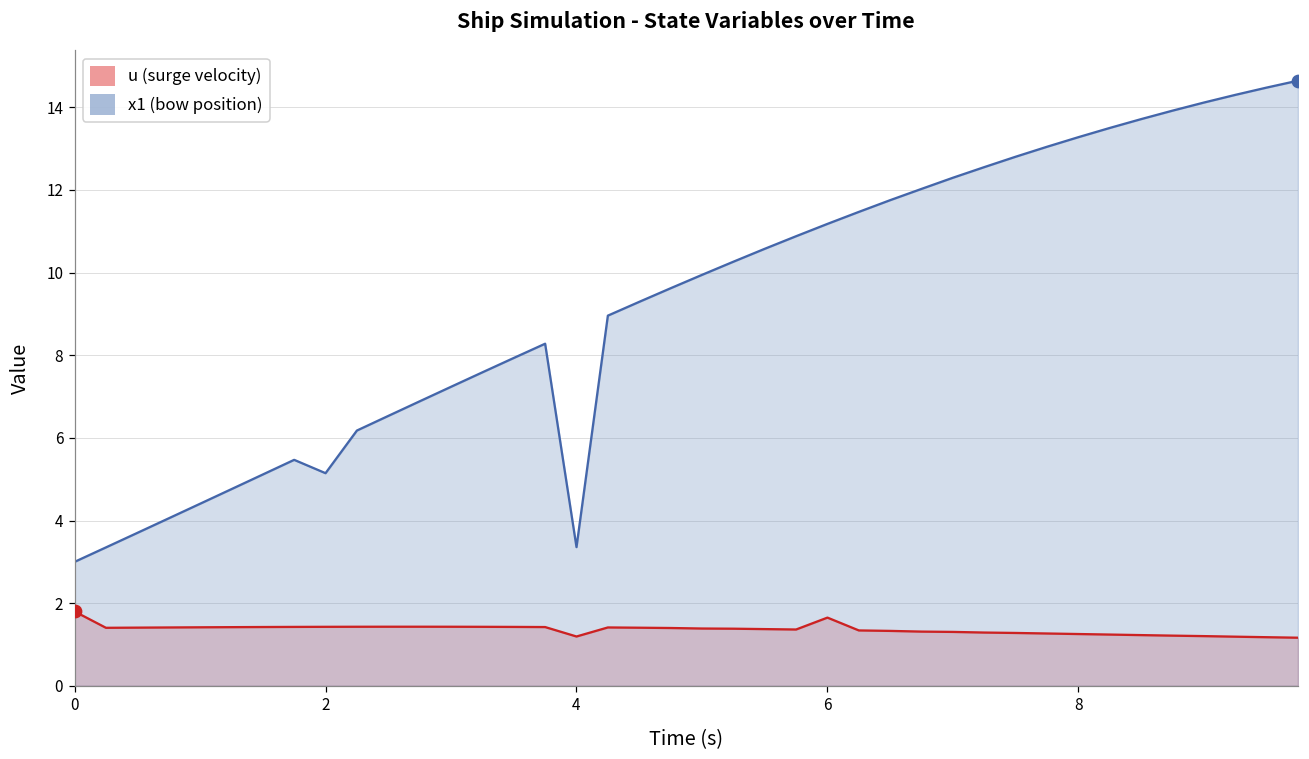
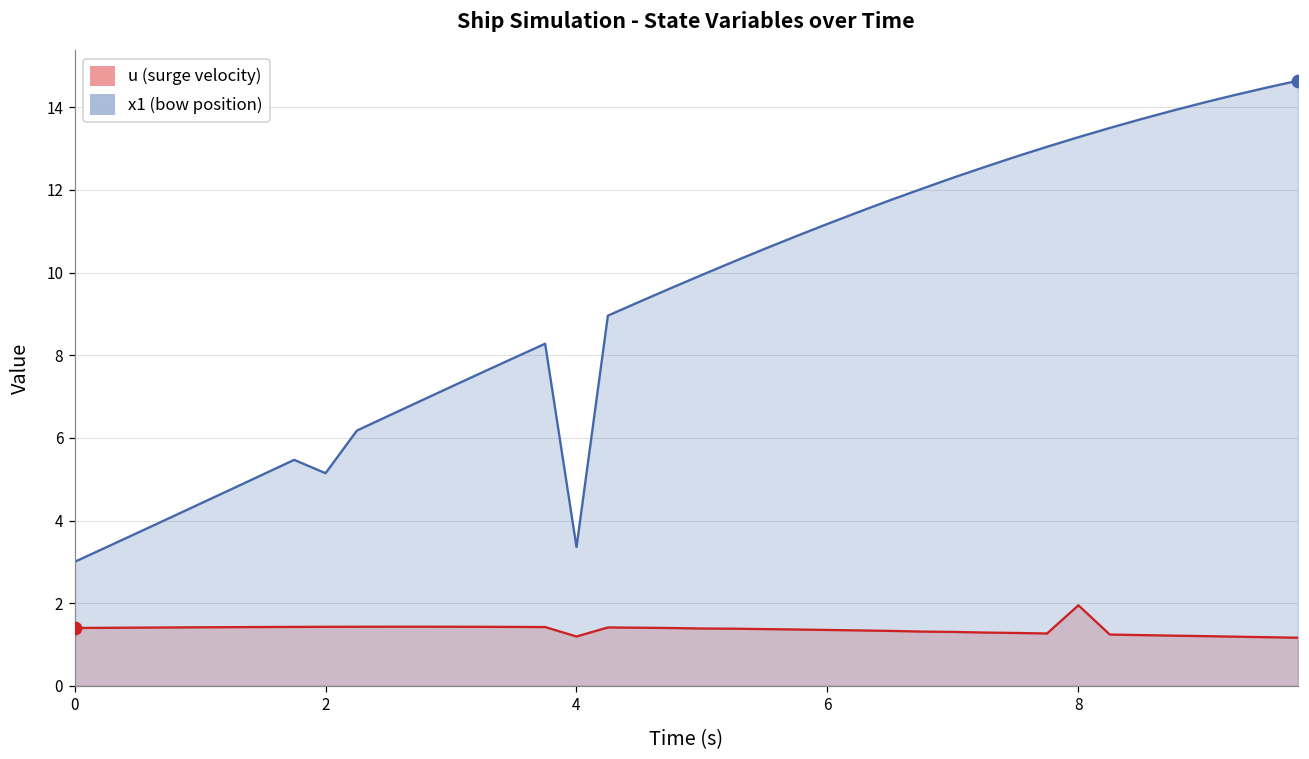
u (surge velocity), 0: 1.8 -> 1.4
u (surge velocity), 6: 1.7 -> 1.4
u (surge velocity), 8: 1.3 -> 1.9
